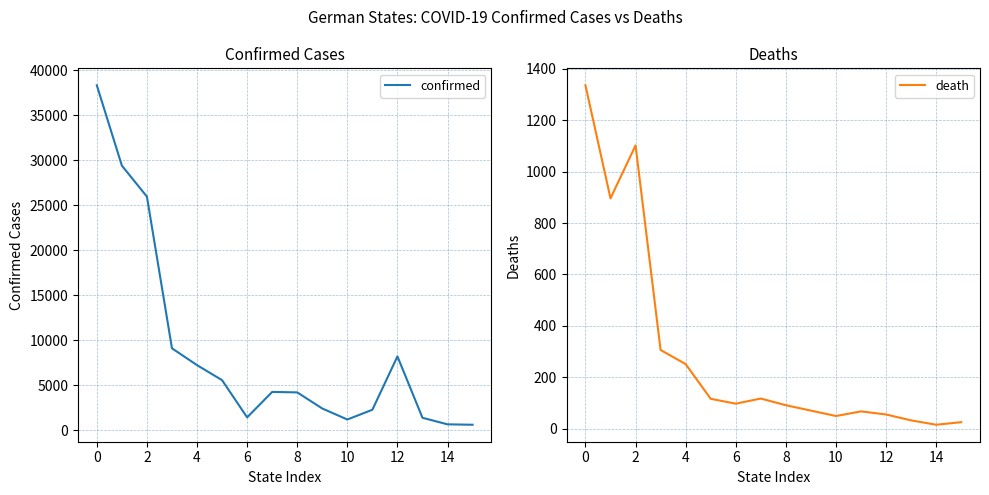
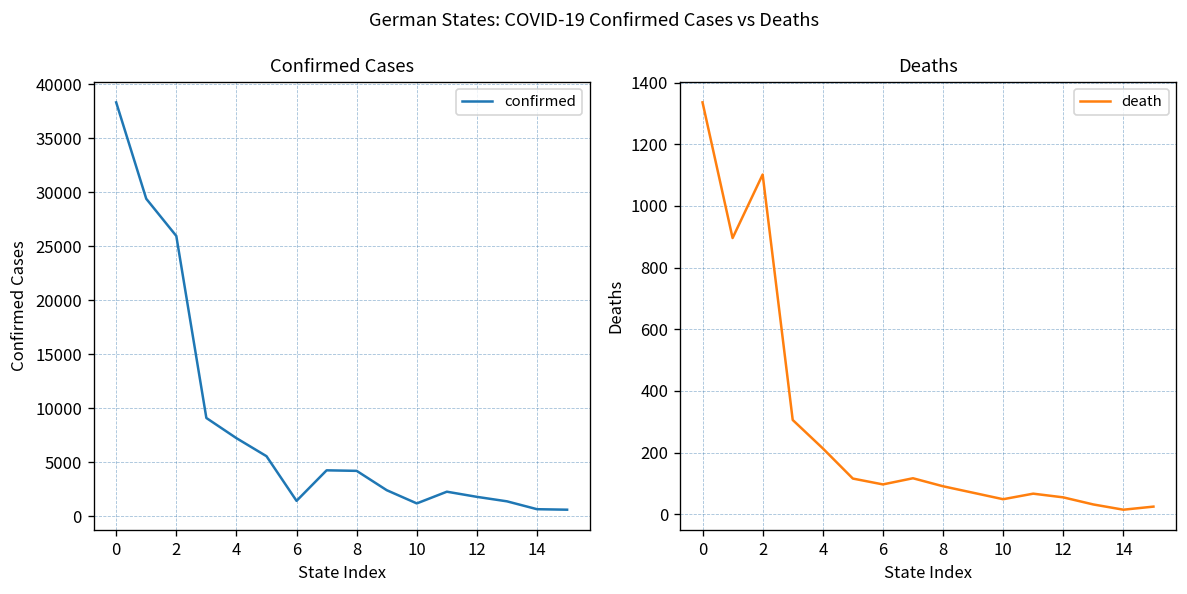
Confirmed Cases, 12: 8000 -> 2000
Deaths, 4: 250 -> 210
